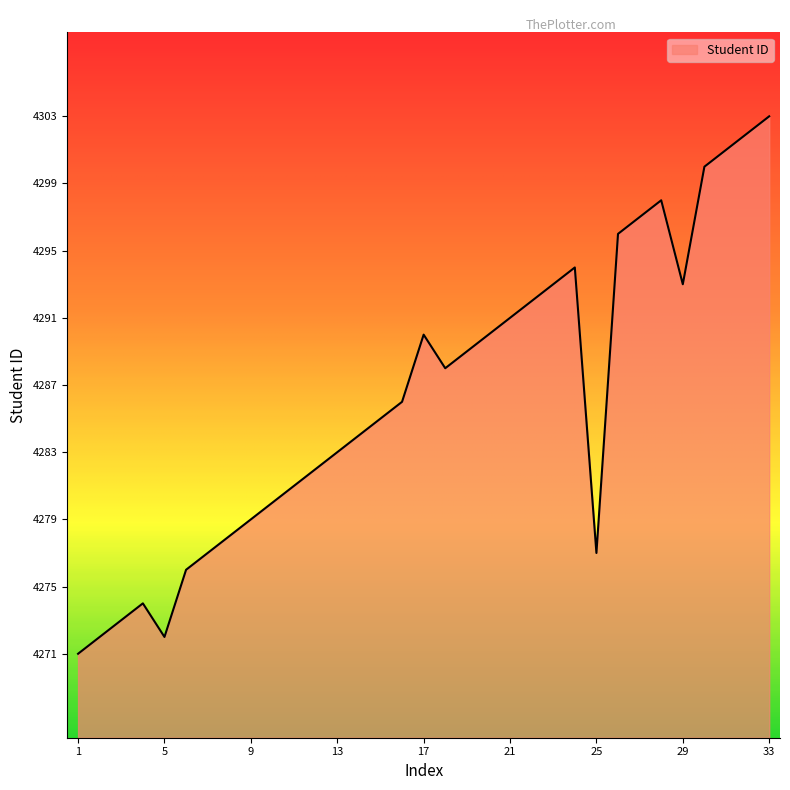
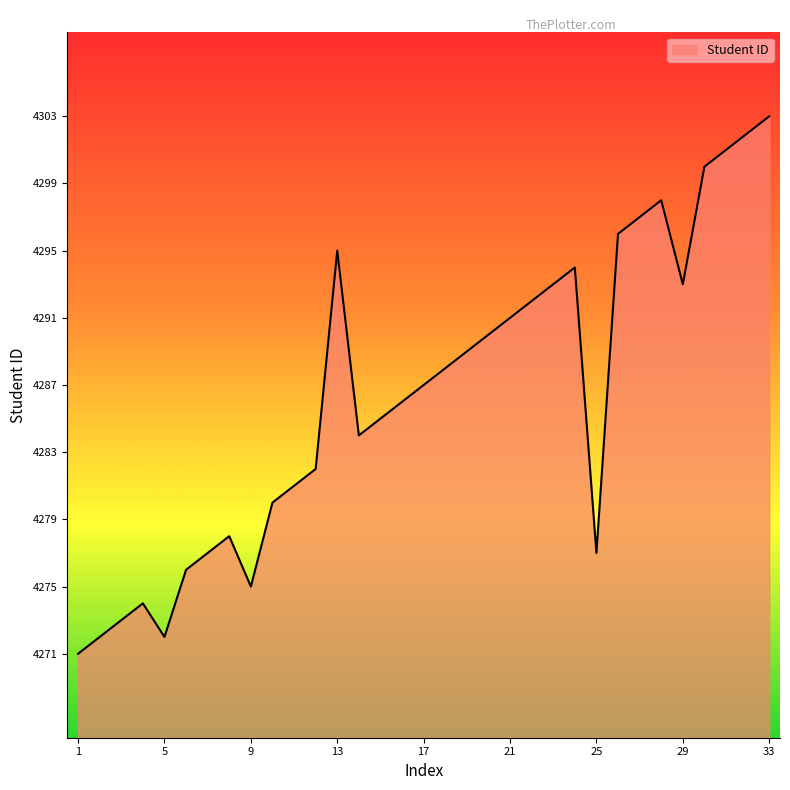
9: 4279 -> 4275
13: 4283 -> 4295
17: 4290 -> 4287
